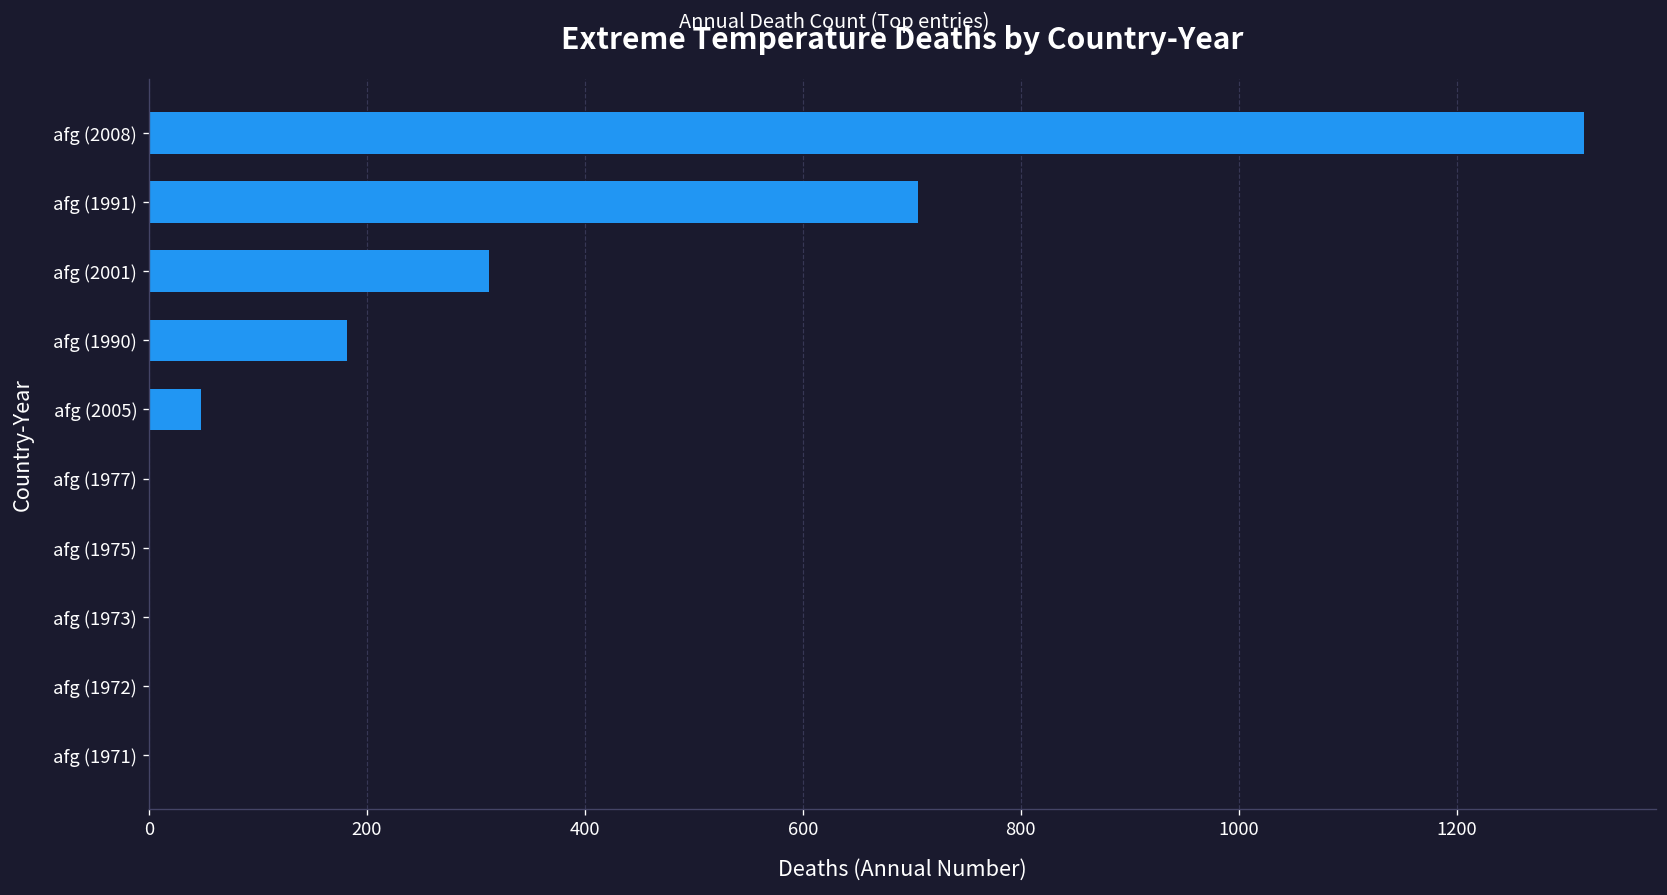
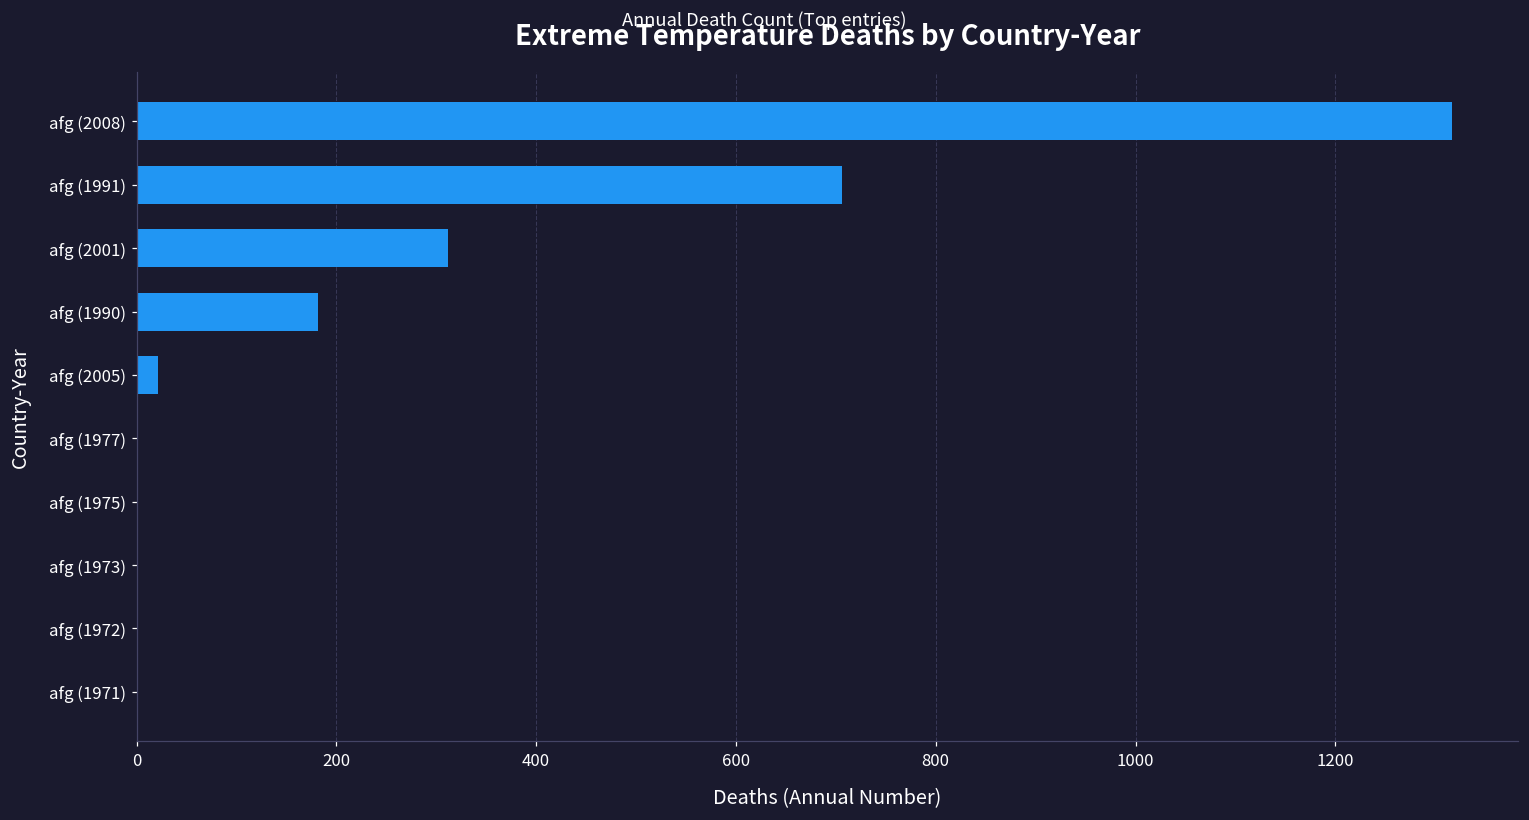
afg (2005): 50 -> 20
